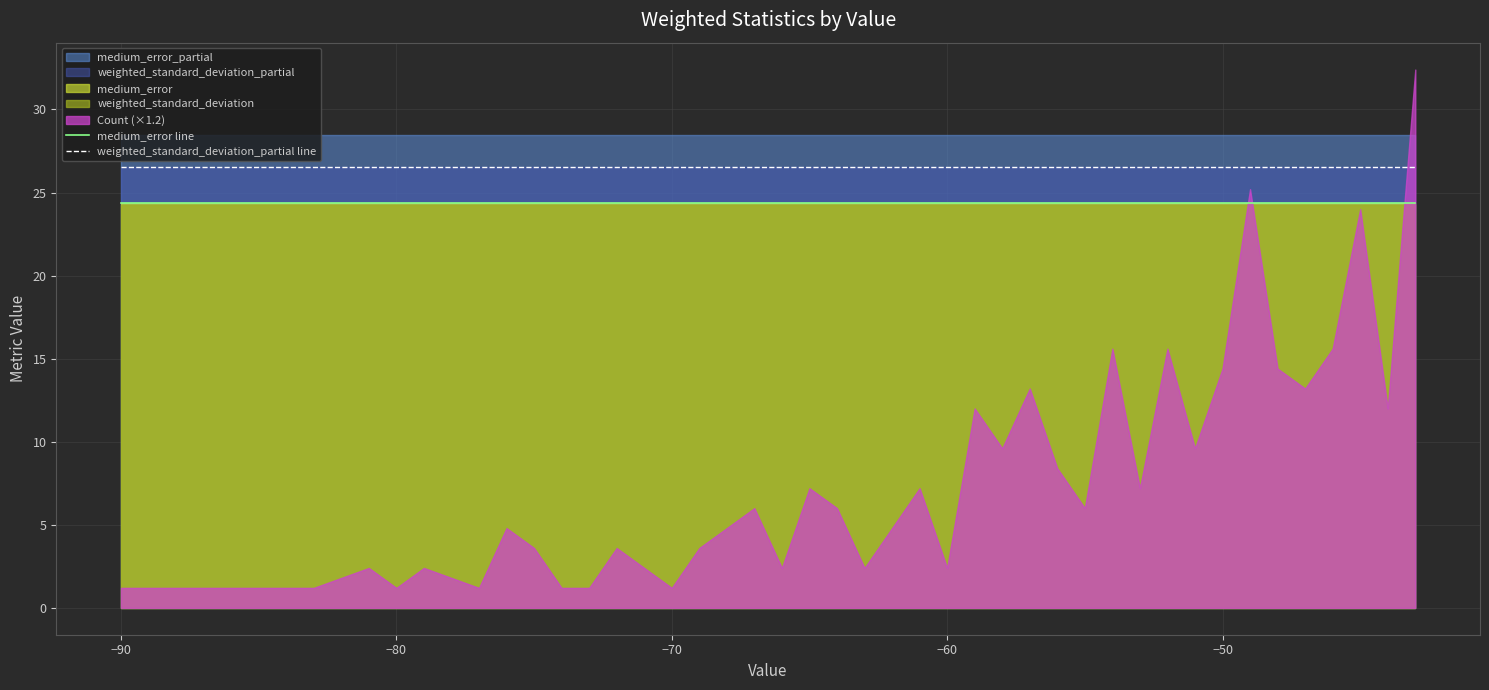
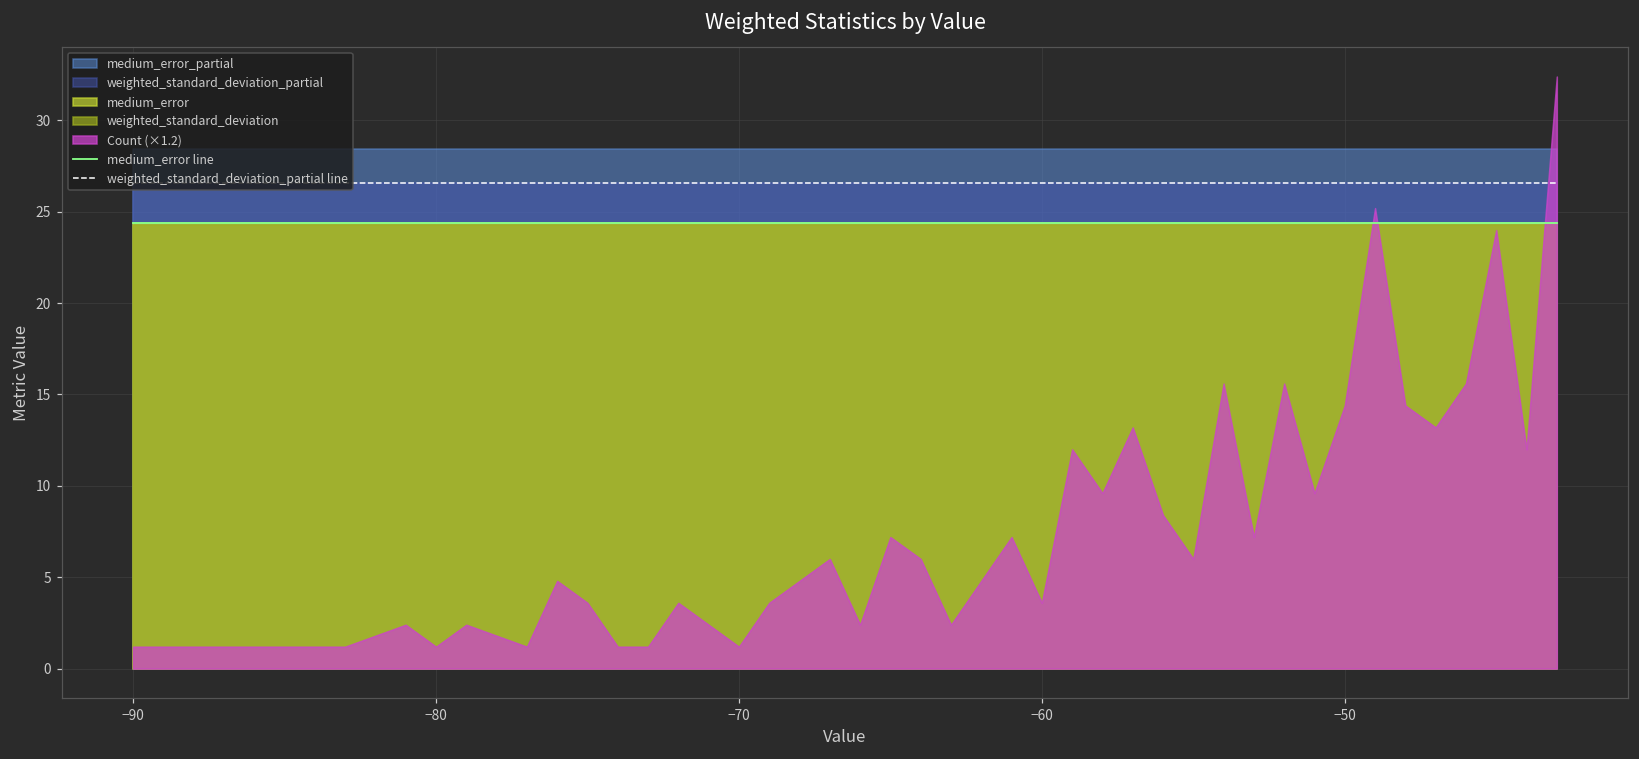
Count (×1.2), −60: 2.4 -> 3.6
